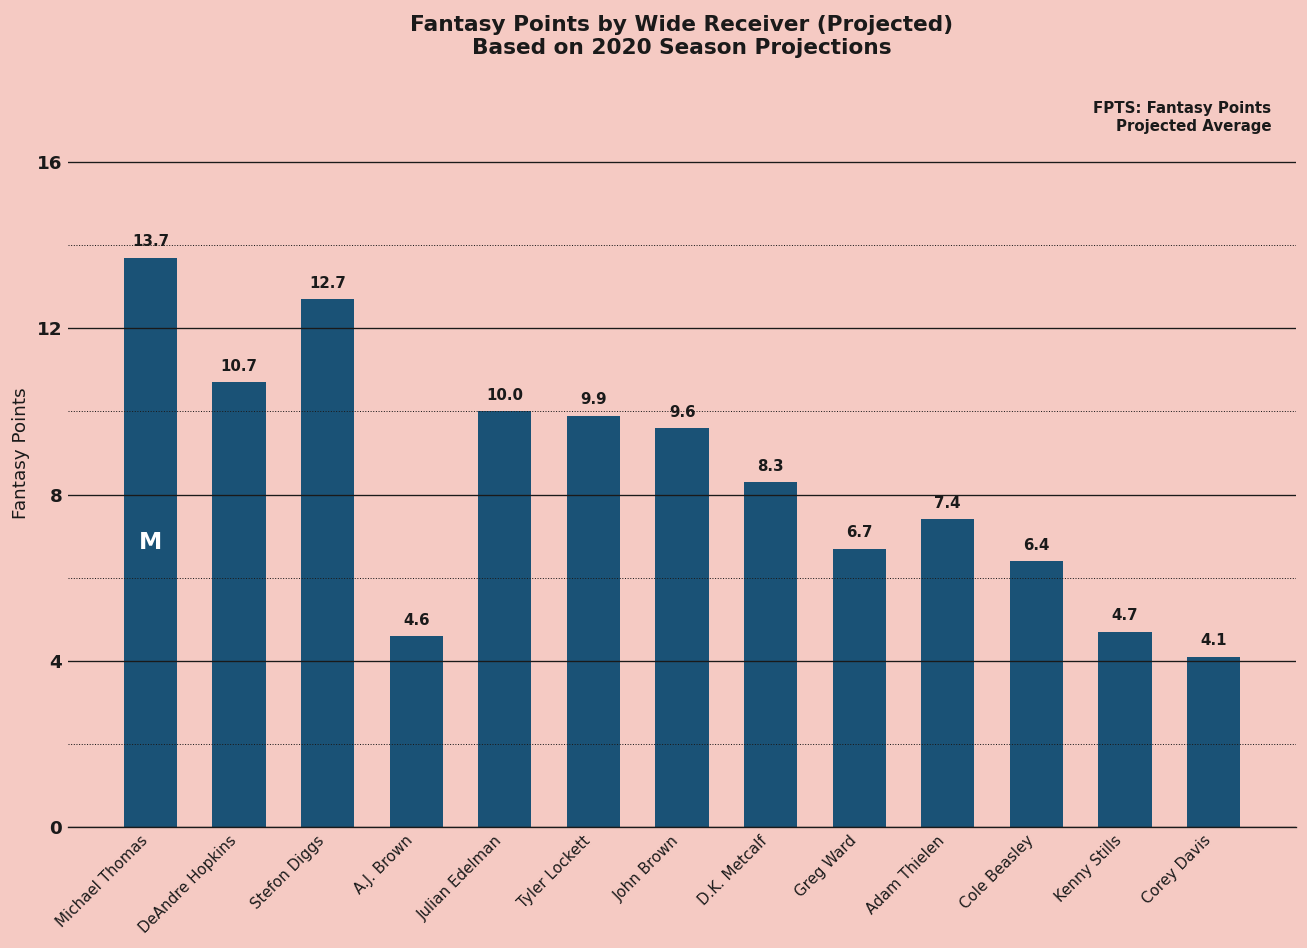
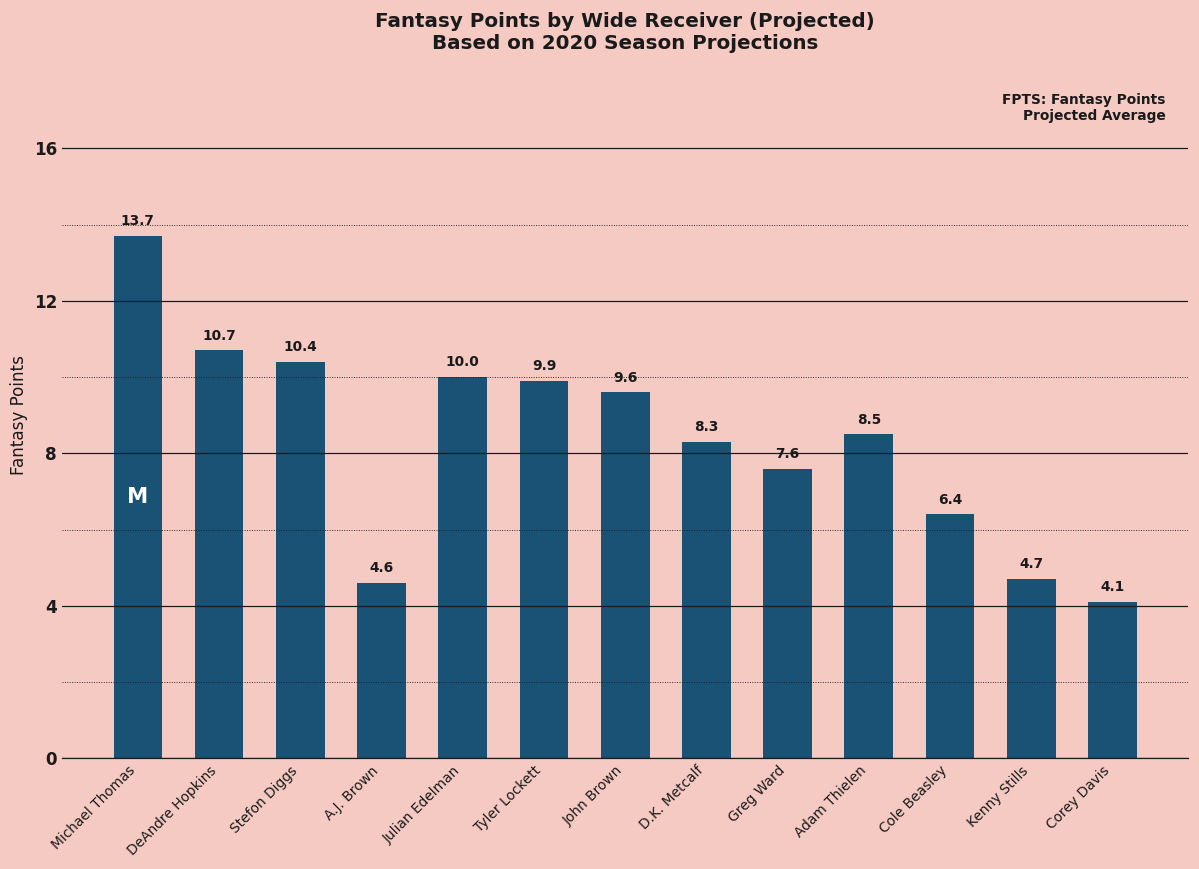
Stefon Diggs: 12.7 -> 10.4
Greg Ward: 6.7 -> 7.6
Adam Thielen: 7.4 -> 8.5
